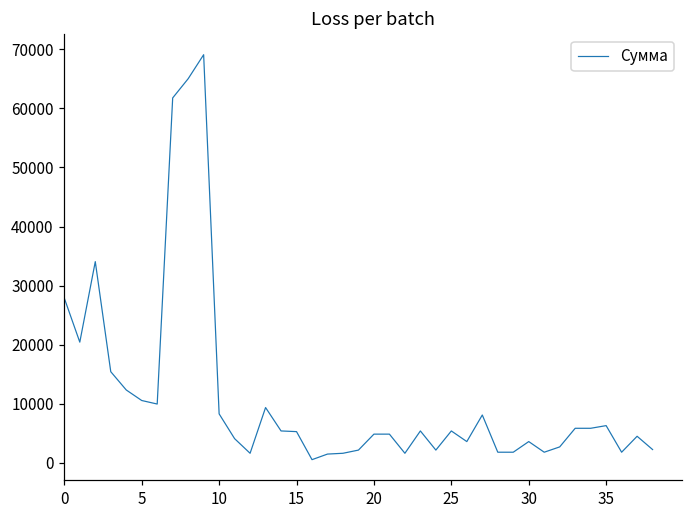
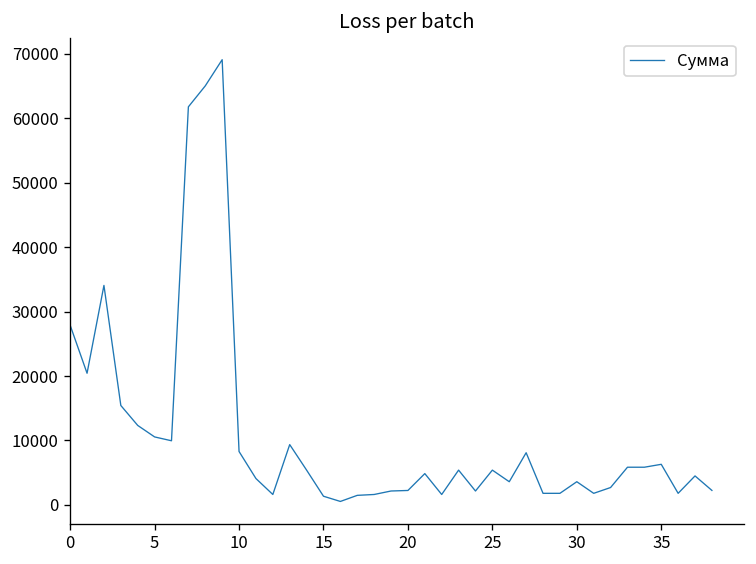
15: 5000 -> 1000
20: 5000 -> 2000
